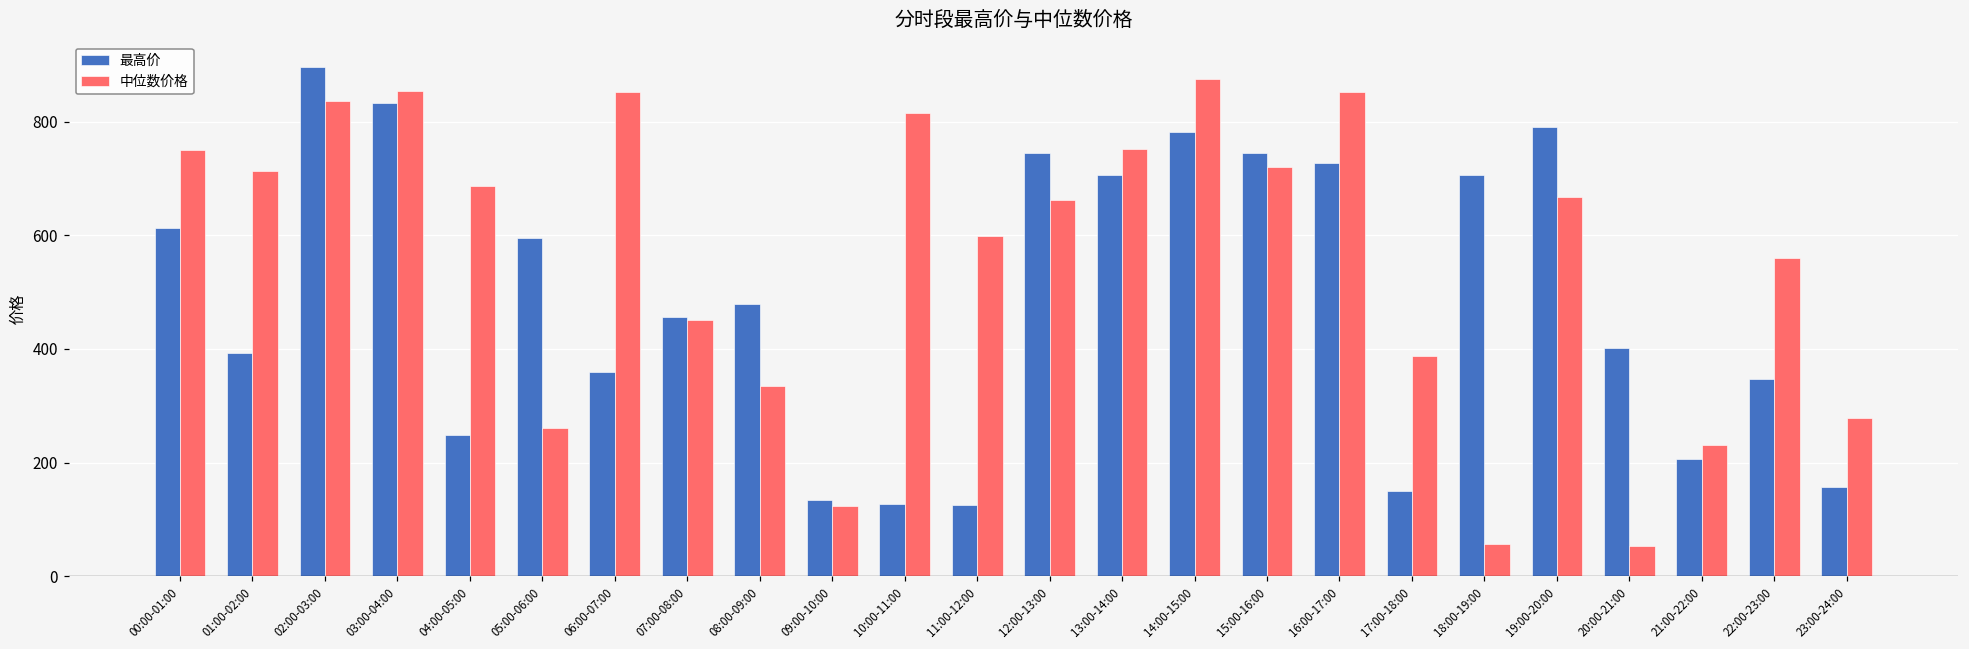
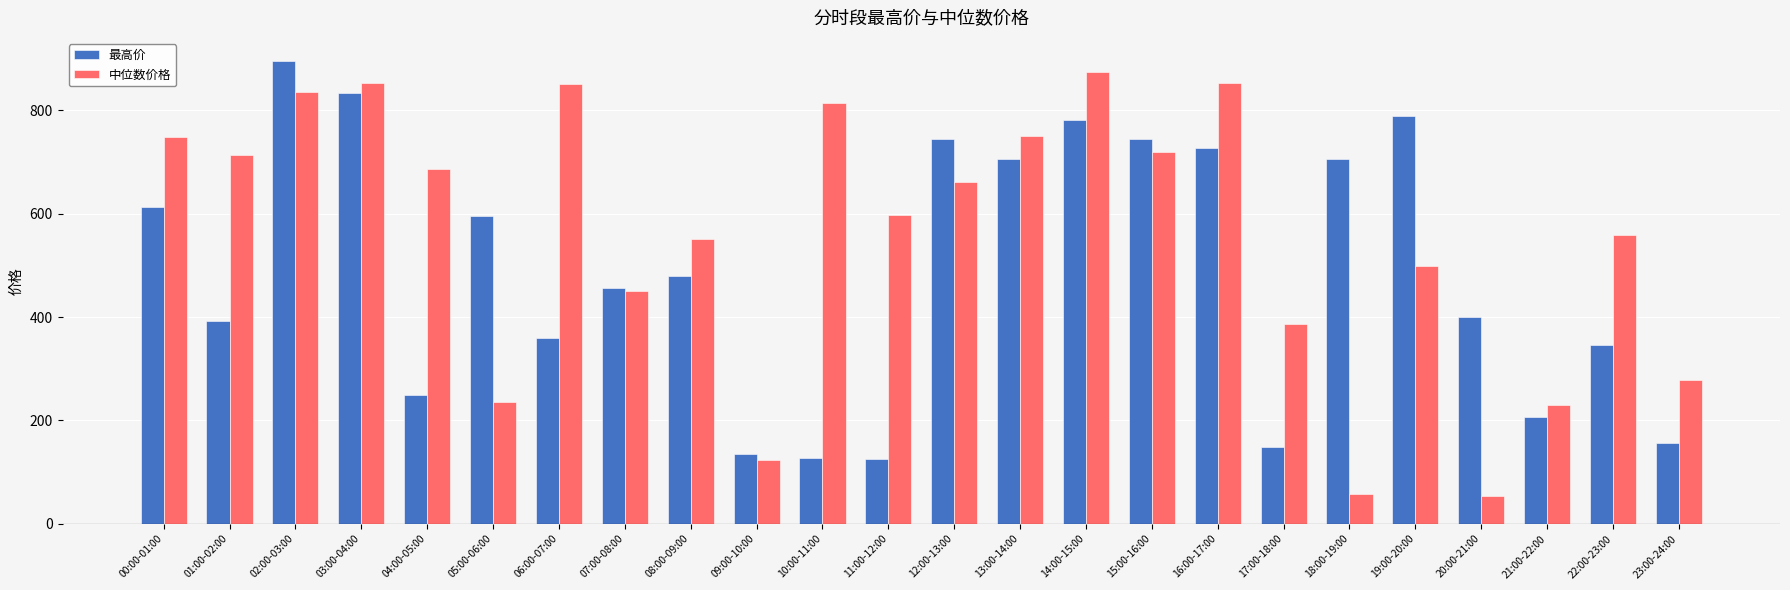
中位数价格, 05:00-06:00: 260 -> 240
中位数价格, 08:00-09:00: 330 -> 550
中位数价格, 19:00-20:00: 670 -> 500
